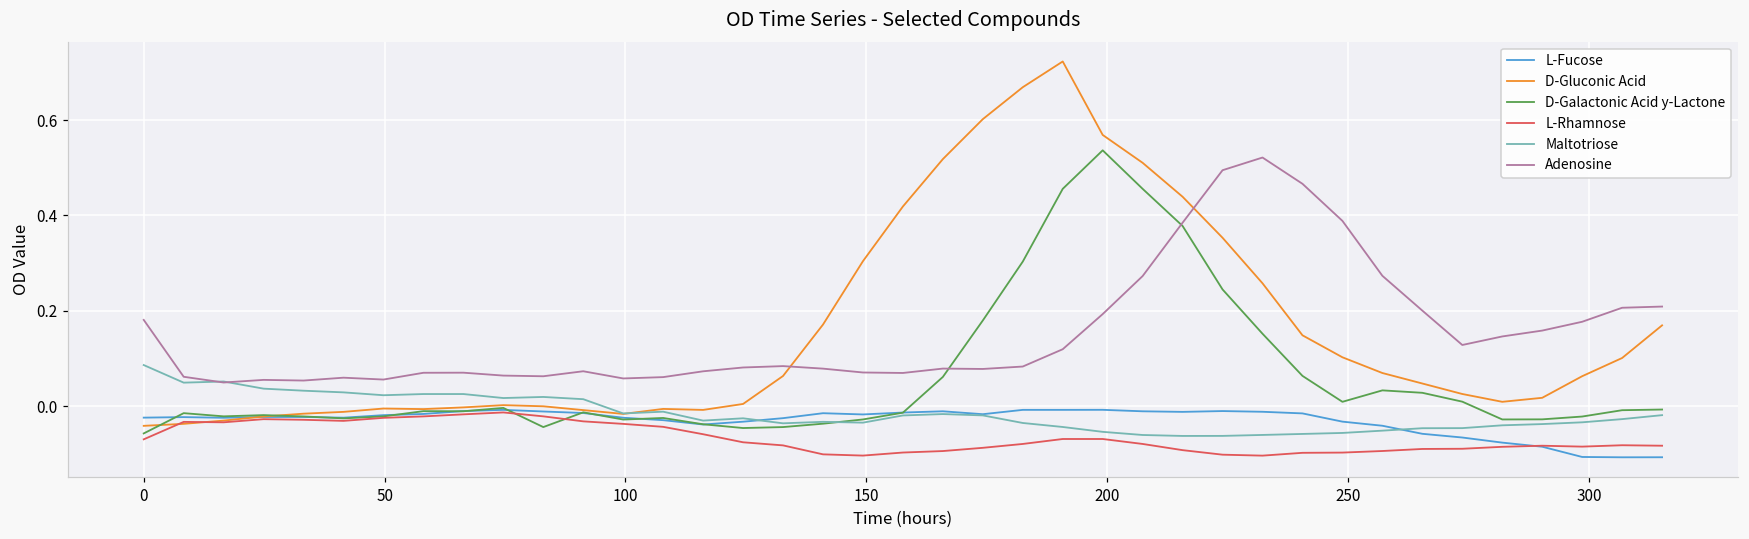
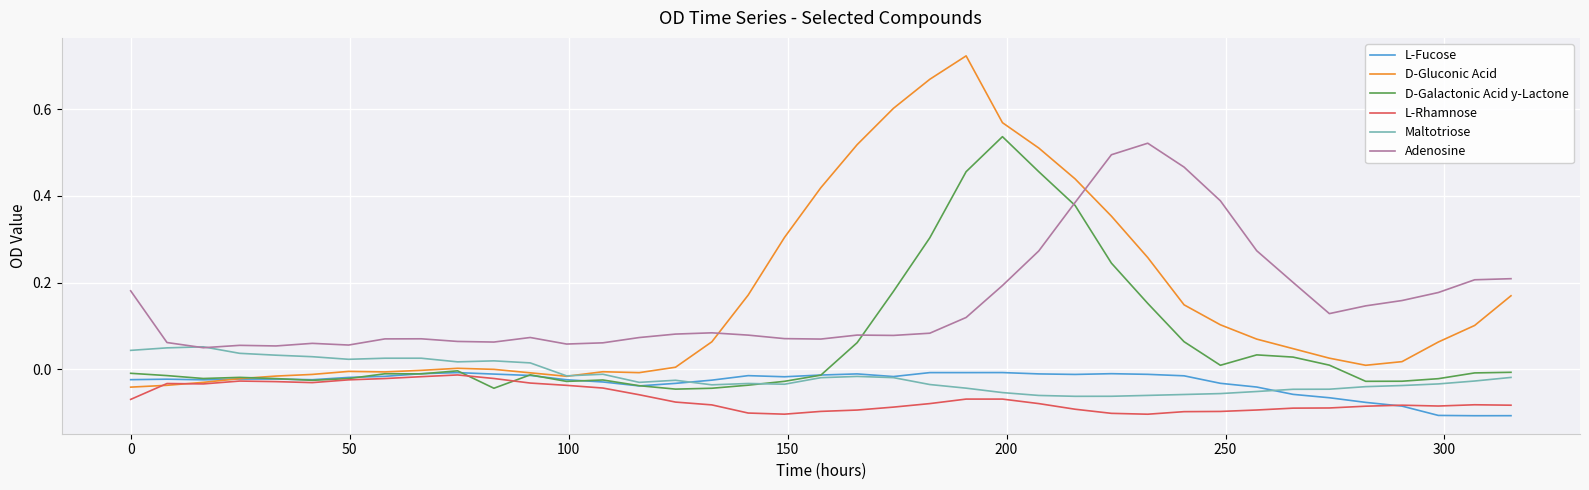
D-Galactonic Acid y-Lactone, 0: -0.06 -> -0.01
Maltotriose, 0: 0.09 -> 0.04
